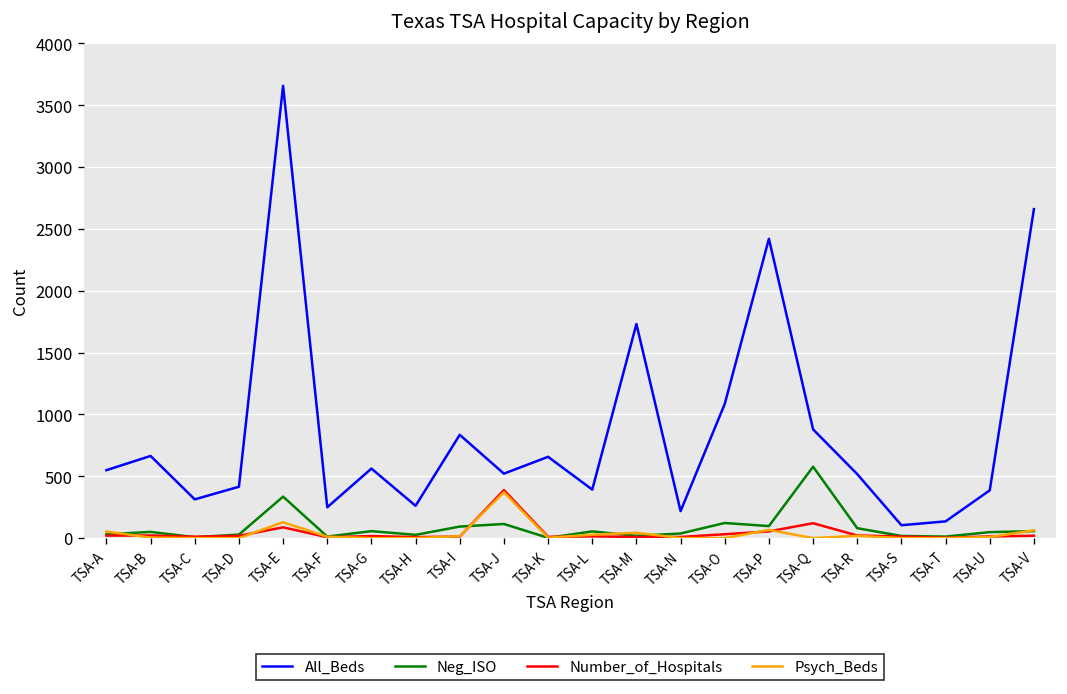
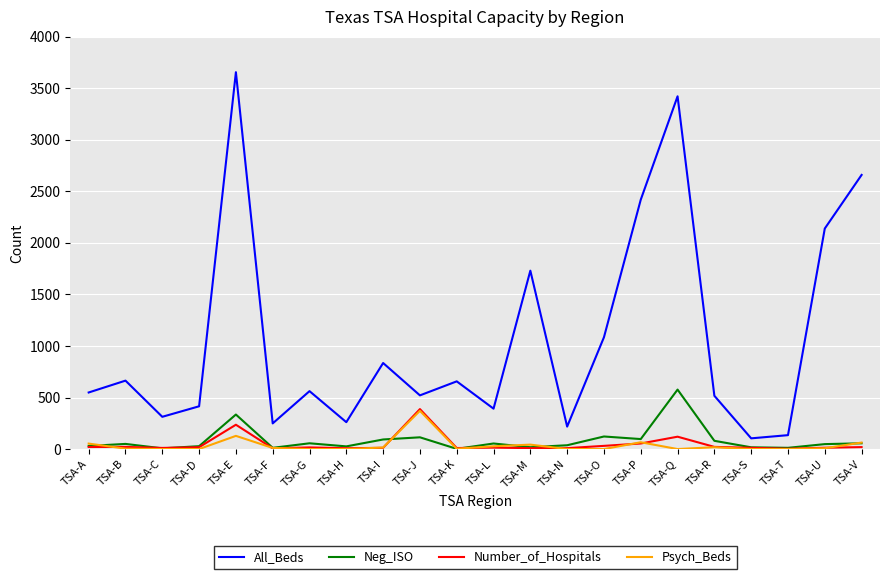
Number_of_Hospitals, TSA-E: 90 -> 240
All_Beds, TSA-Q: 880 -> 3420
All_Beds, TSA-U: 390 -> 2140
